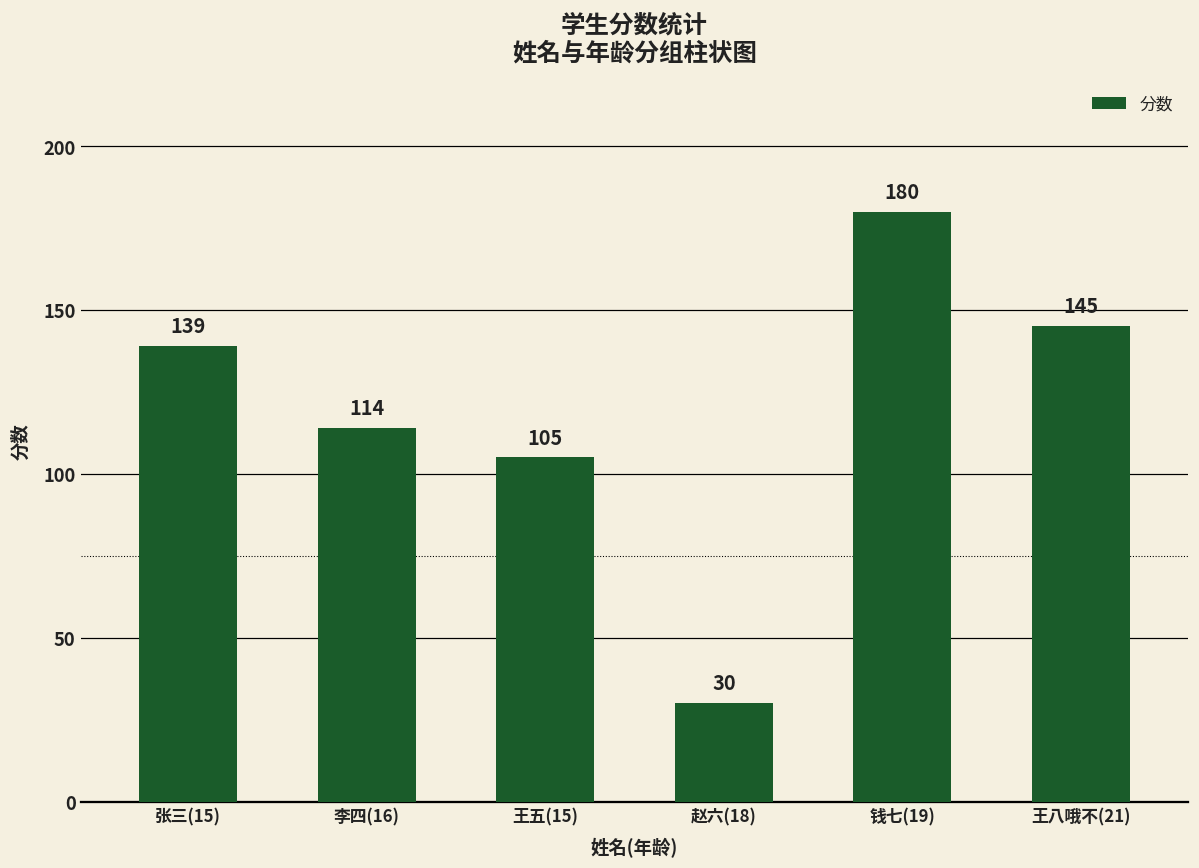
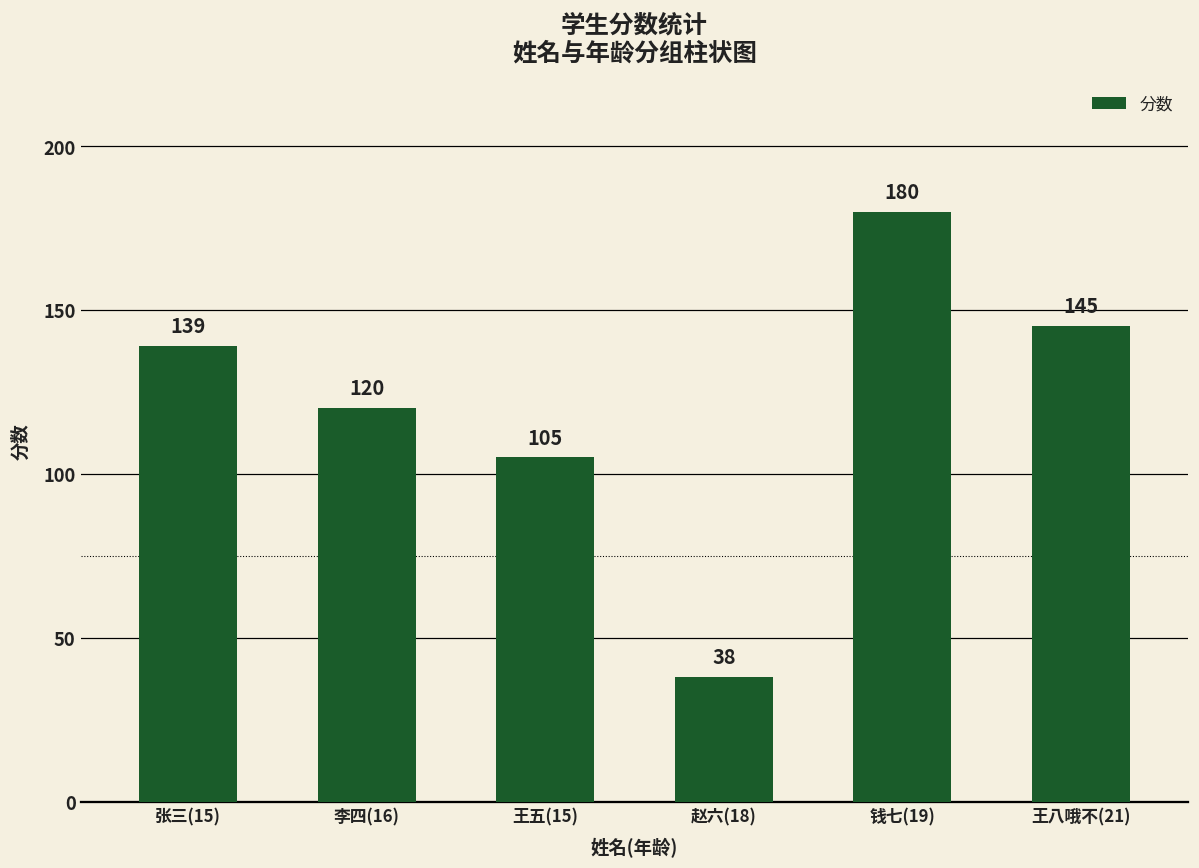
李四(16): 114 -> 120
赵六(18): 30 -> 38
